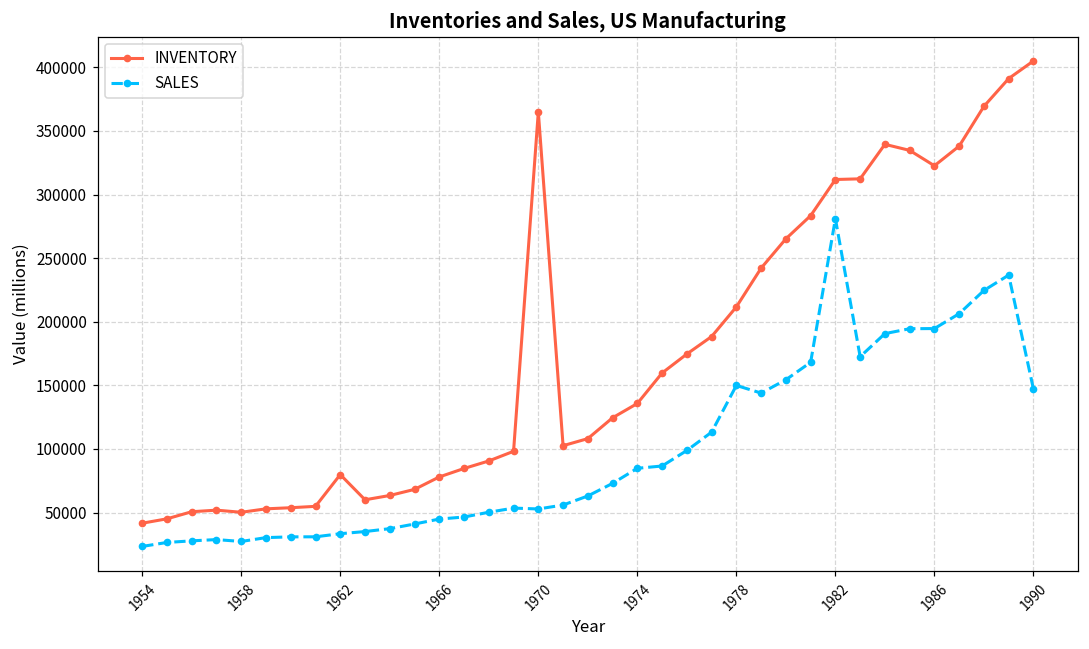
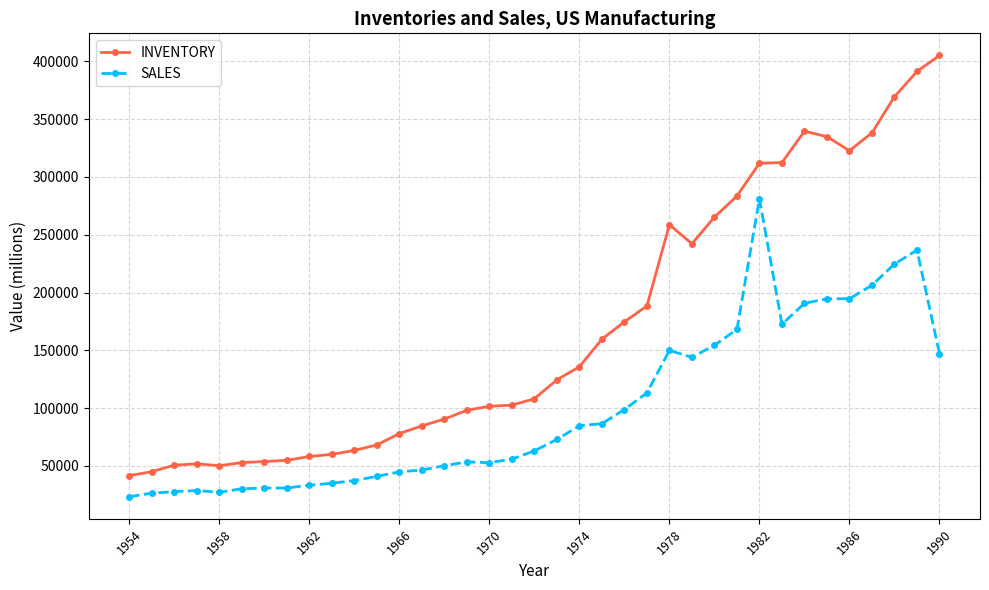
INVENTORY, 1962: 80000 -> 58000
INVENTORY, 1970: 365000 -> 102000
INVENTORY, 1978: 212000 -> 259000
